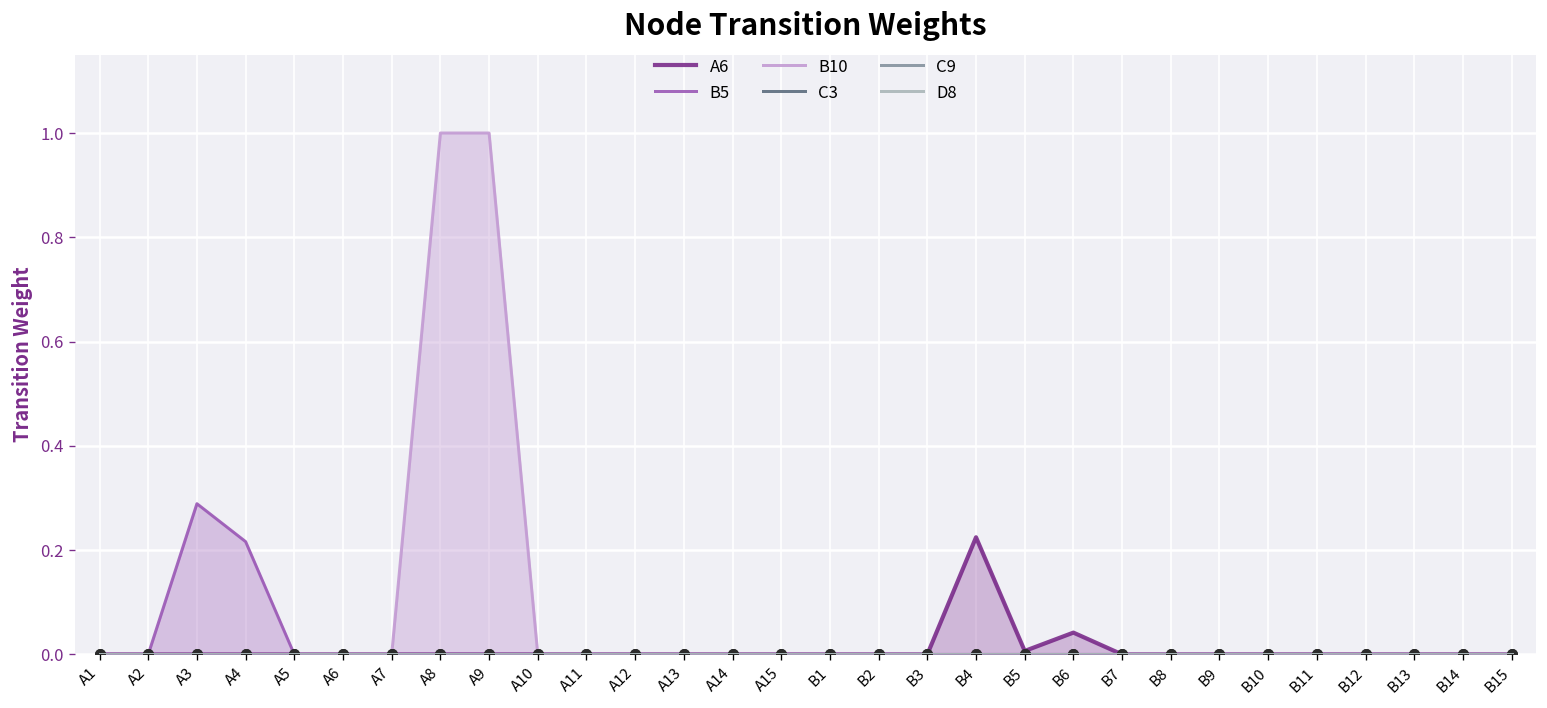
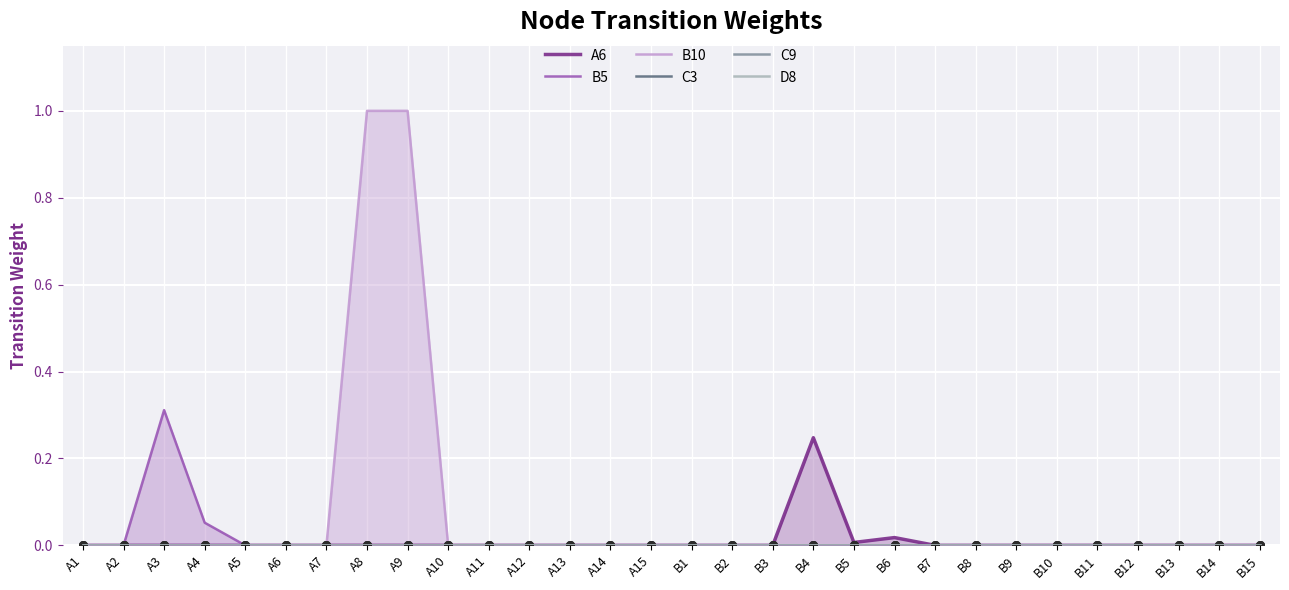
B5, A3: 0.29 -> 0.31
B5, A4: 0.22 -> 0.05
A6, B4: 0.22 -> 0.25
A6, B6: 0.04 -> 0.02
